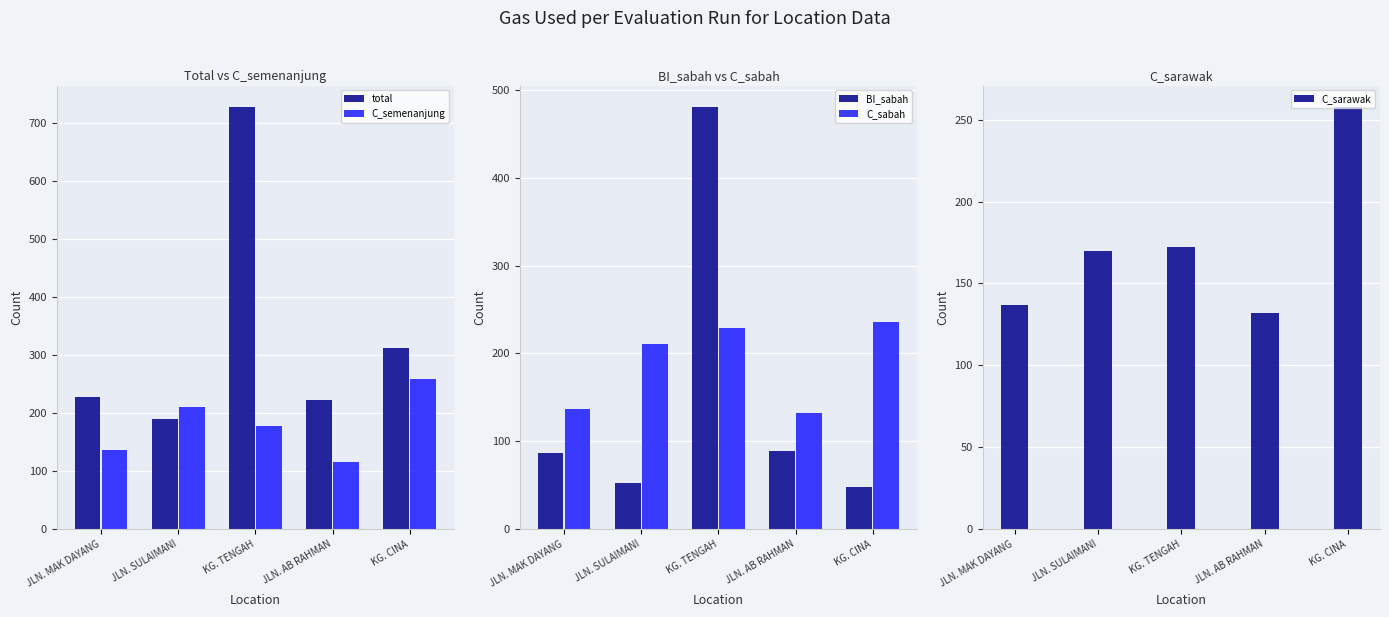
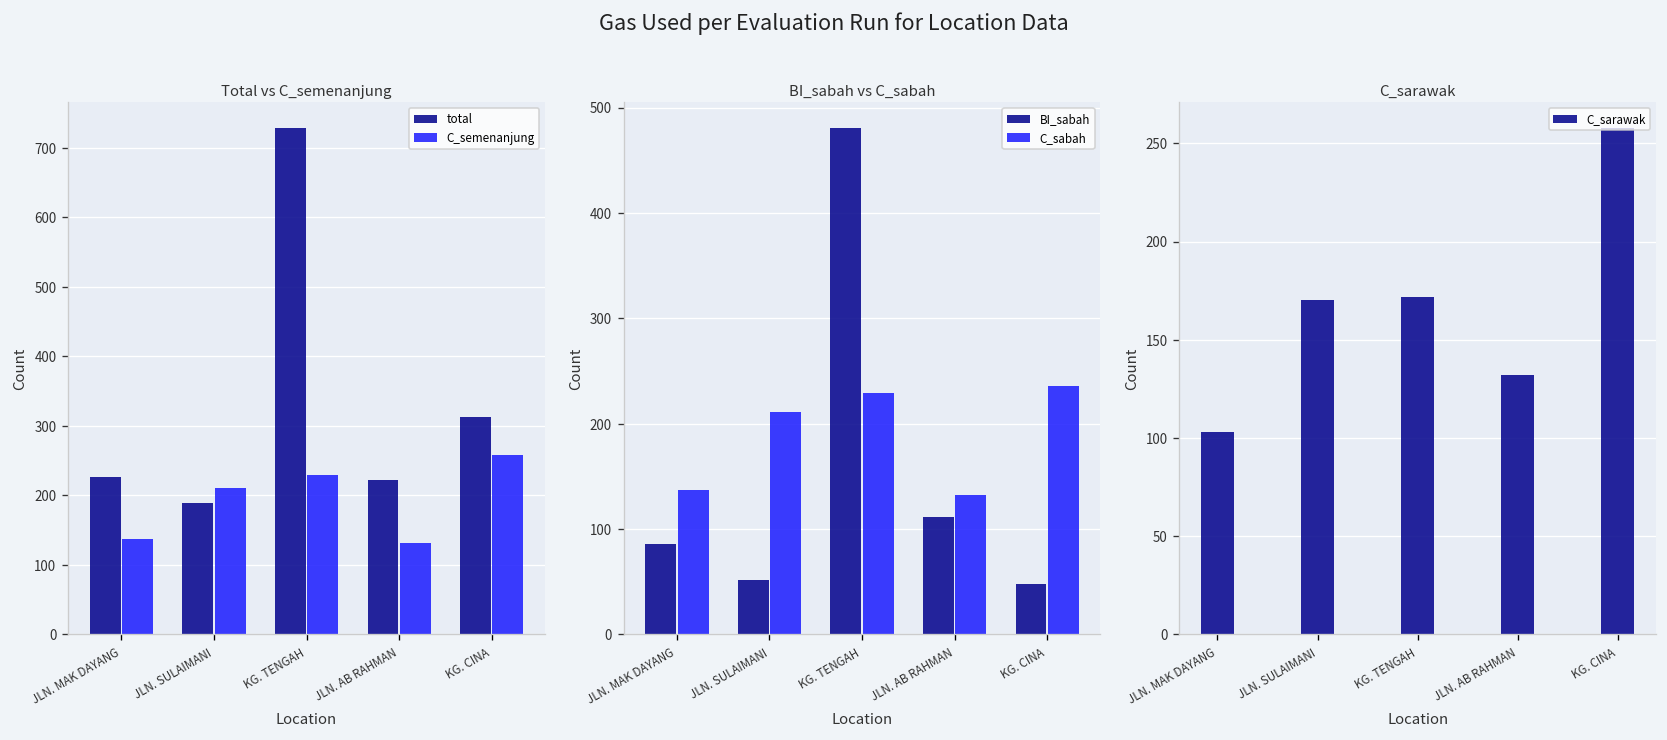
Total vs C_semenanjung, C_semenanjung, KG. TENGAH: 180 -> 230
Total vs C_semenanjung, C_semenanjung, JLN. AB RAHMAN: 120 -> 130
BI_sabah vs C_sabah, BI_sabah, JLN. AB RAHMAN: 90 -> 110
C_sarawak, JLN. MAK DAYANG: 137 -> 103
